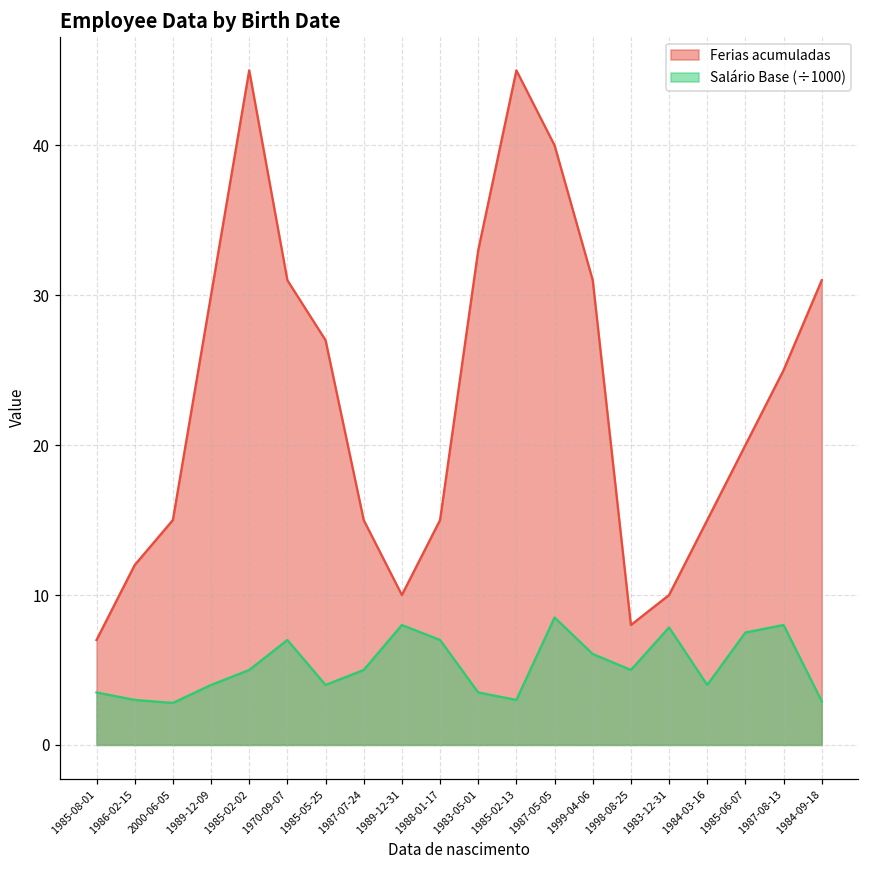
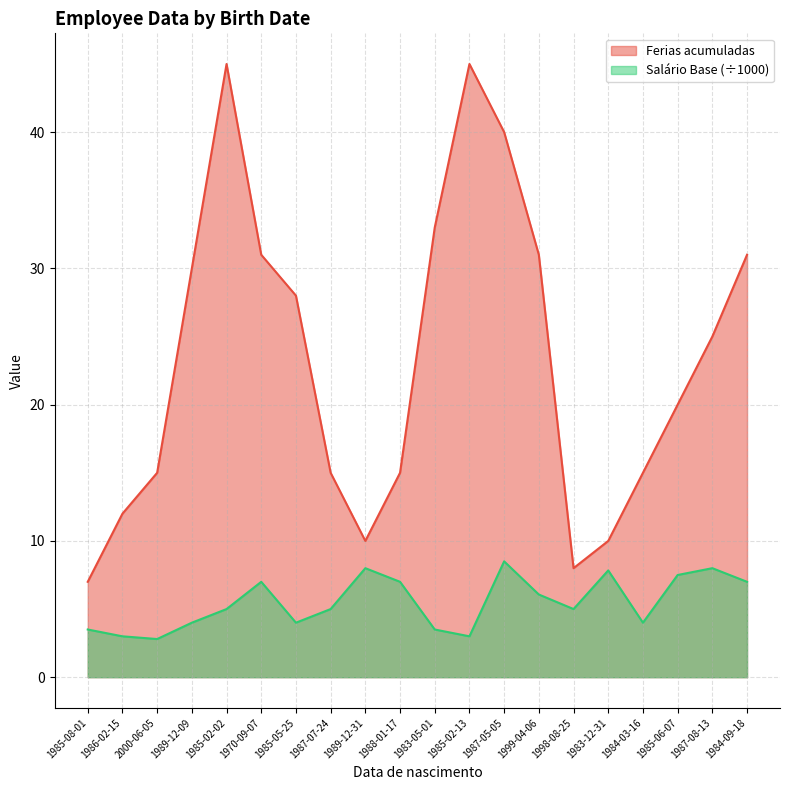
Ferias acumuladas, 1985-05-25: 27 -> 28
Salário Base (÷1000), 1984-09-18: 2.9 -> 7.0
